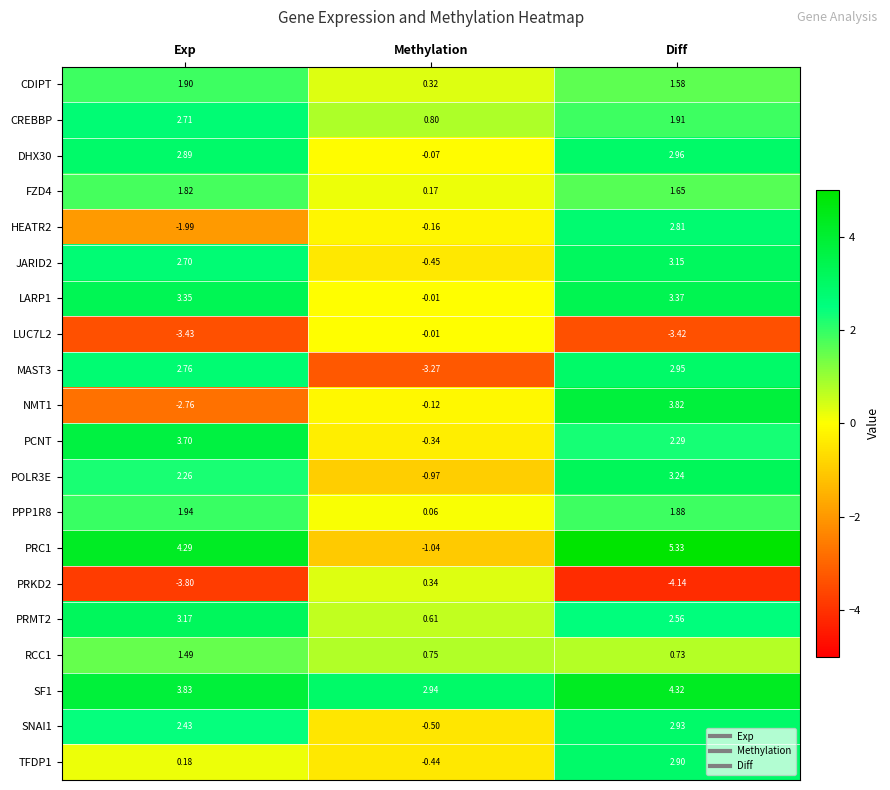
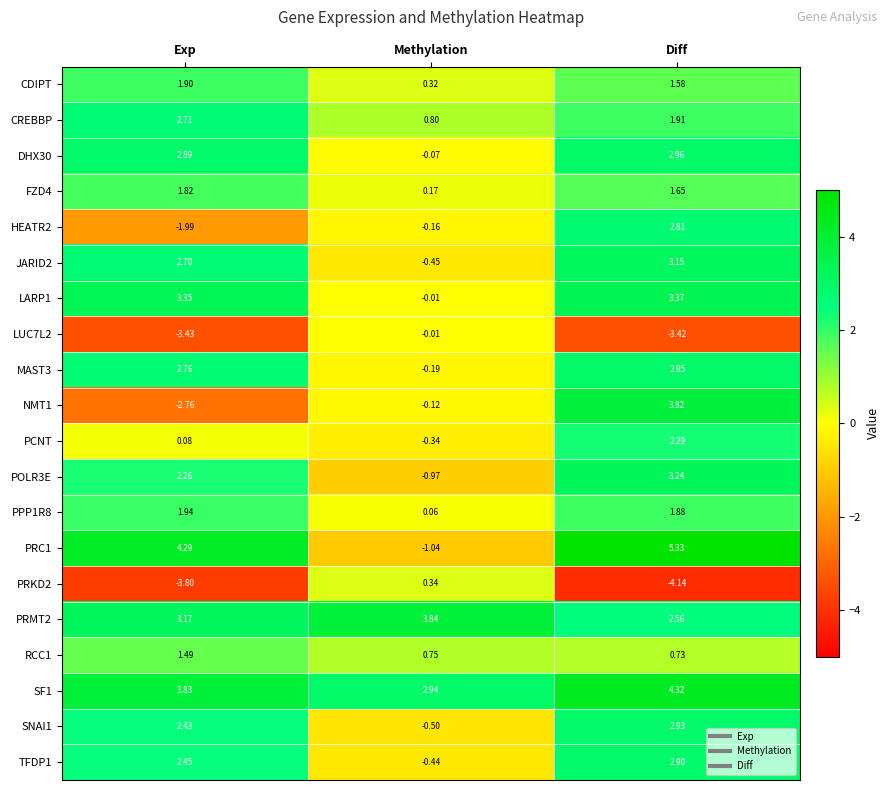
MAST3, Methylation: -3.27 -> -0.19
PCNT, Exp: 3.70 -> 0.08
PRMT2, Methylation: 0.61 -> 3.84
TFDP1, Exp: 0.18 -> 2.45
